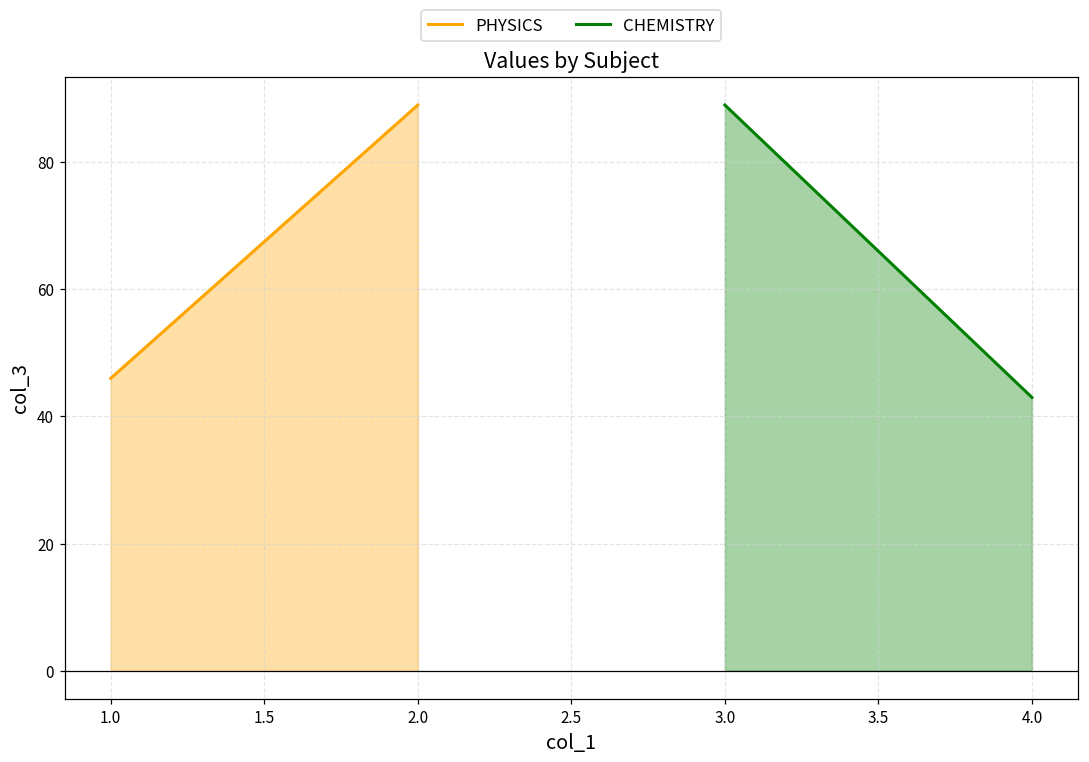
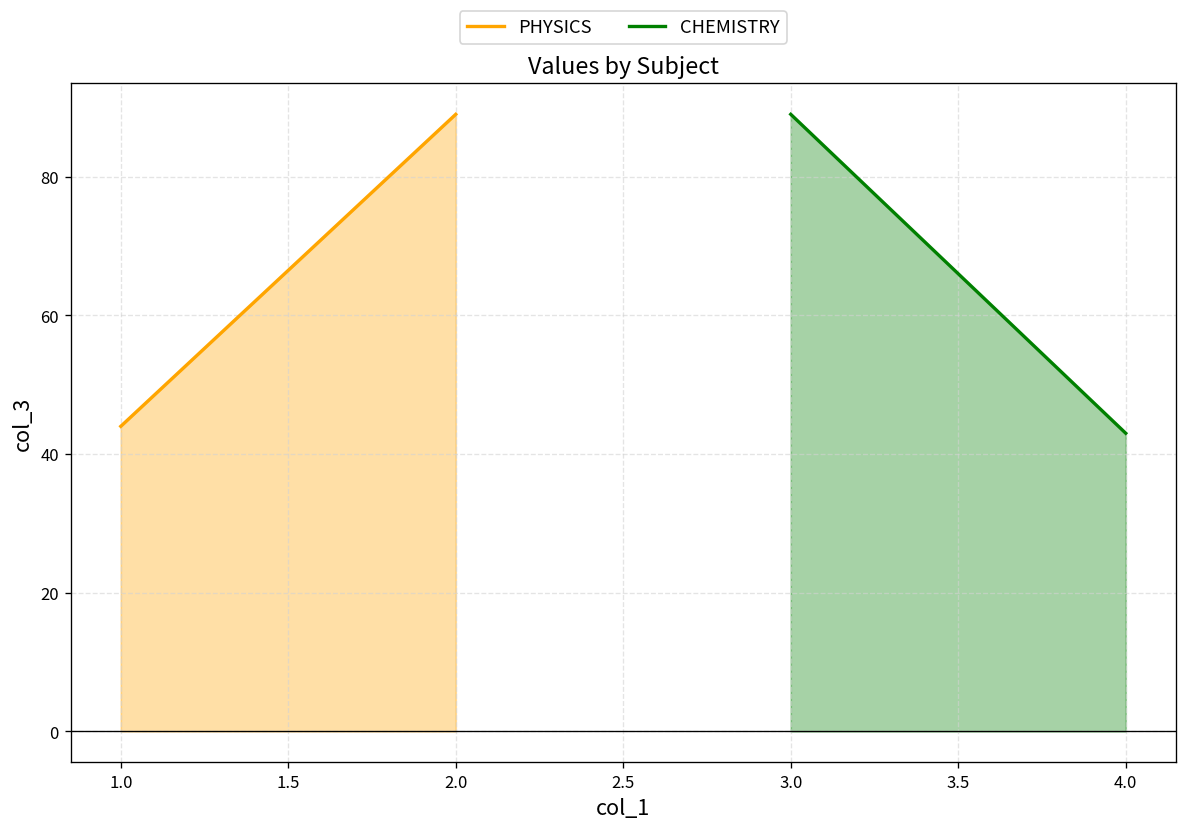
PHYSICS, 1.0: 46 -> 44
